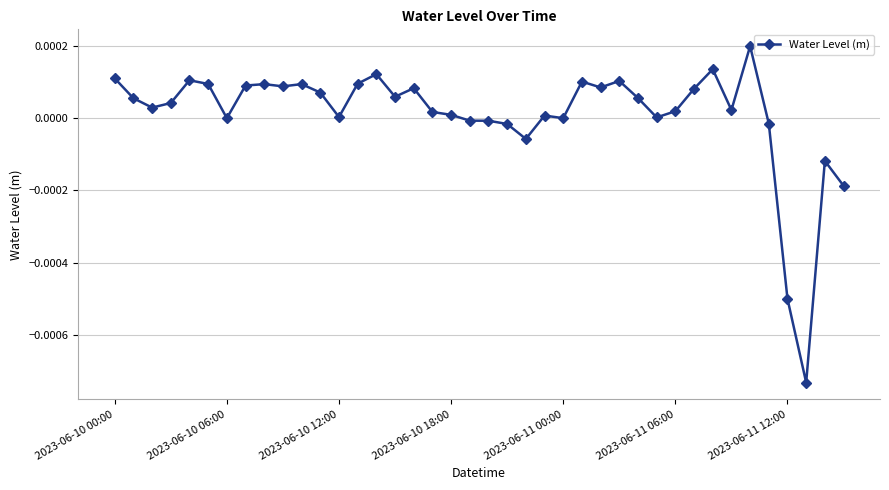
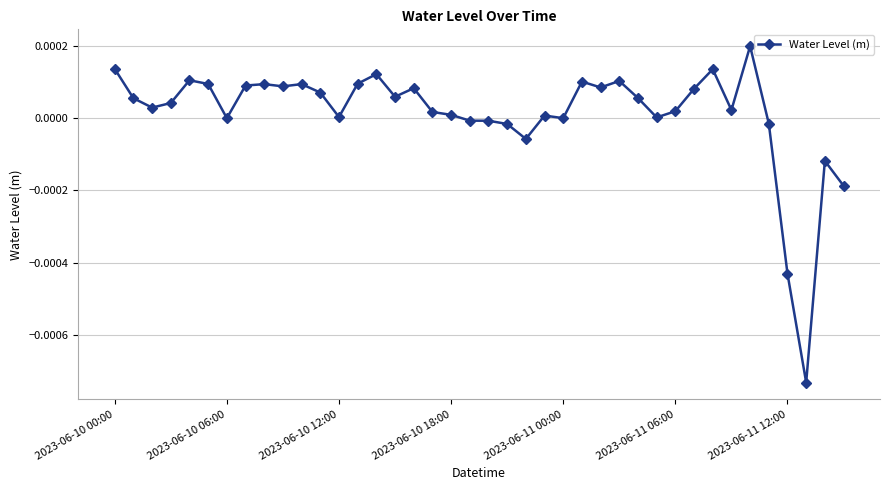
2023-06-10 00:00: 0.00011 -> 0.00014
2023-06-11 12:00: -0.00050 -> -0.00043
